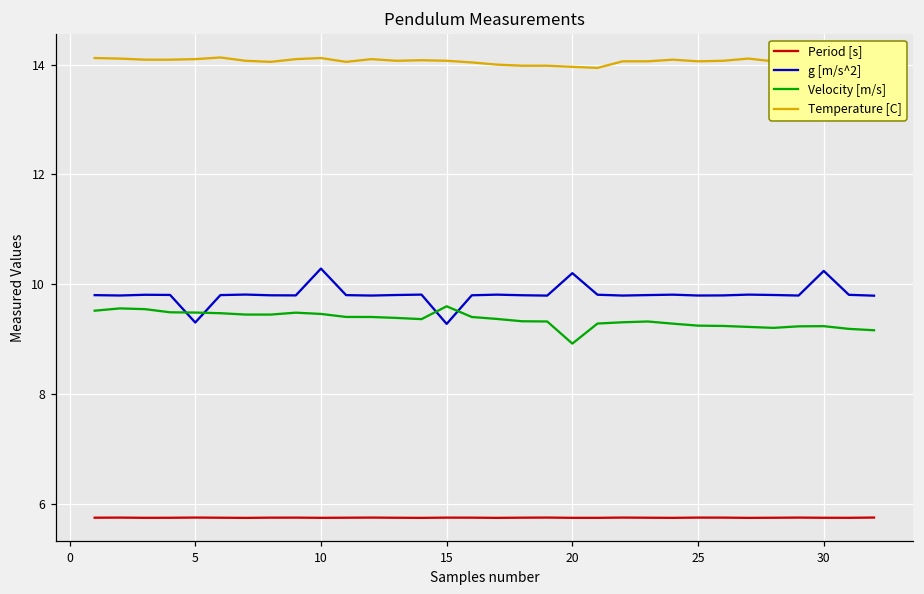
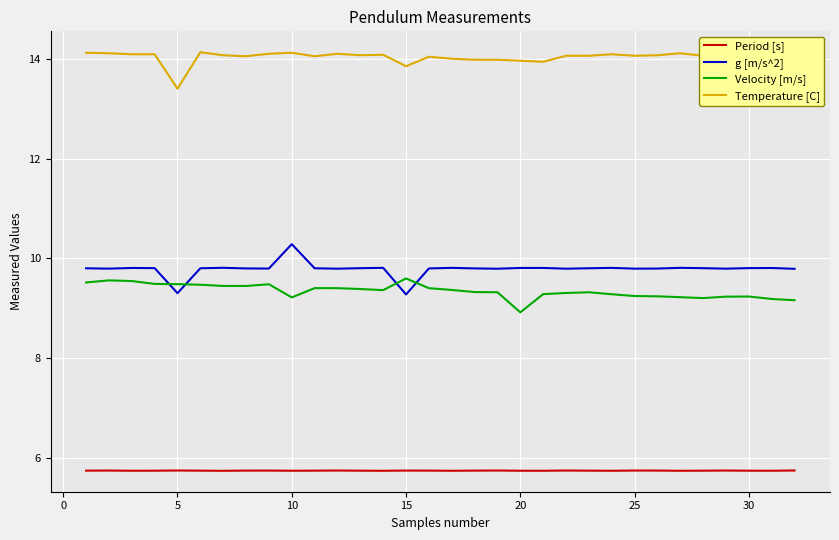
Temperature [C], 5: 14.1 -> 13.4
Velocity [m/s], 10: 9.5 -> 9.2
Temperature [C], 15: 14.1 -> 13.9
g [m/s^2], 20: 10.2 -> 9.8
g [m/s^2], 30: 10.2 -> 9.8
